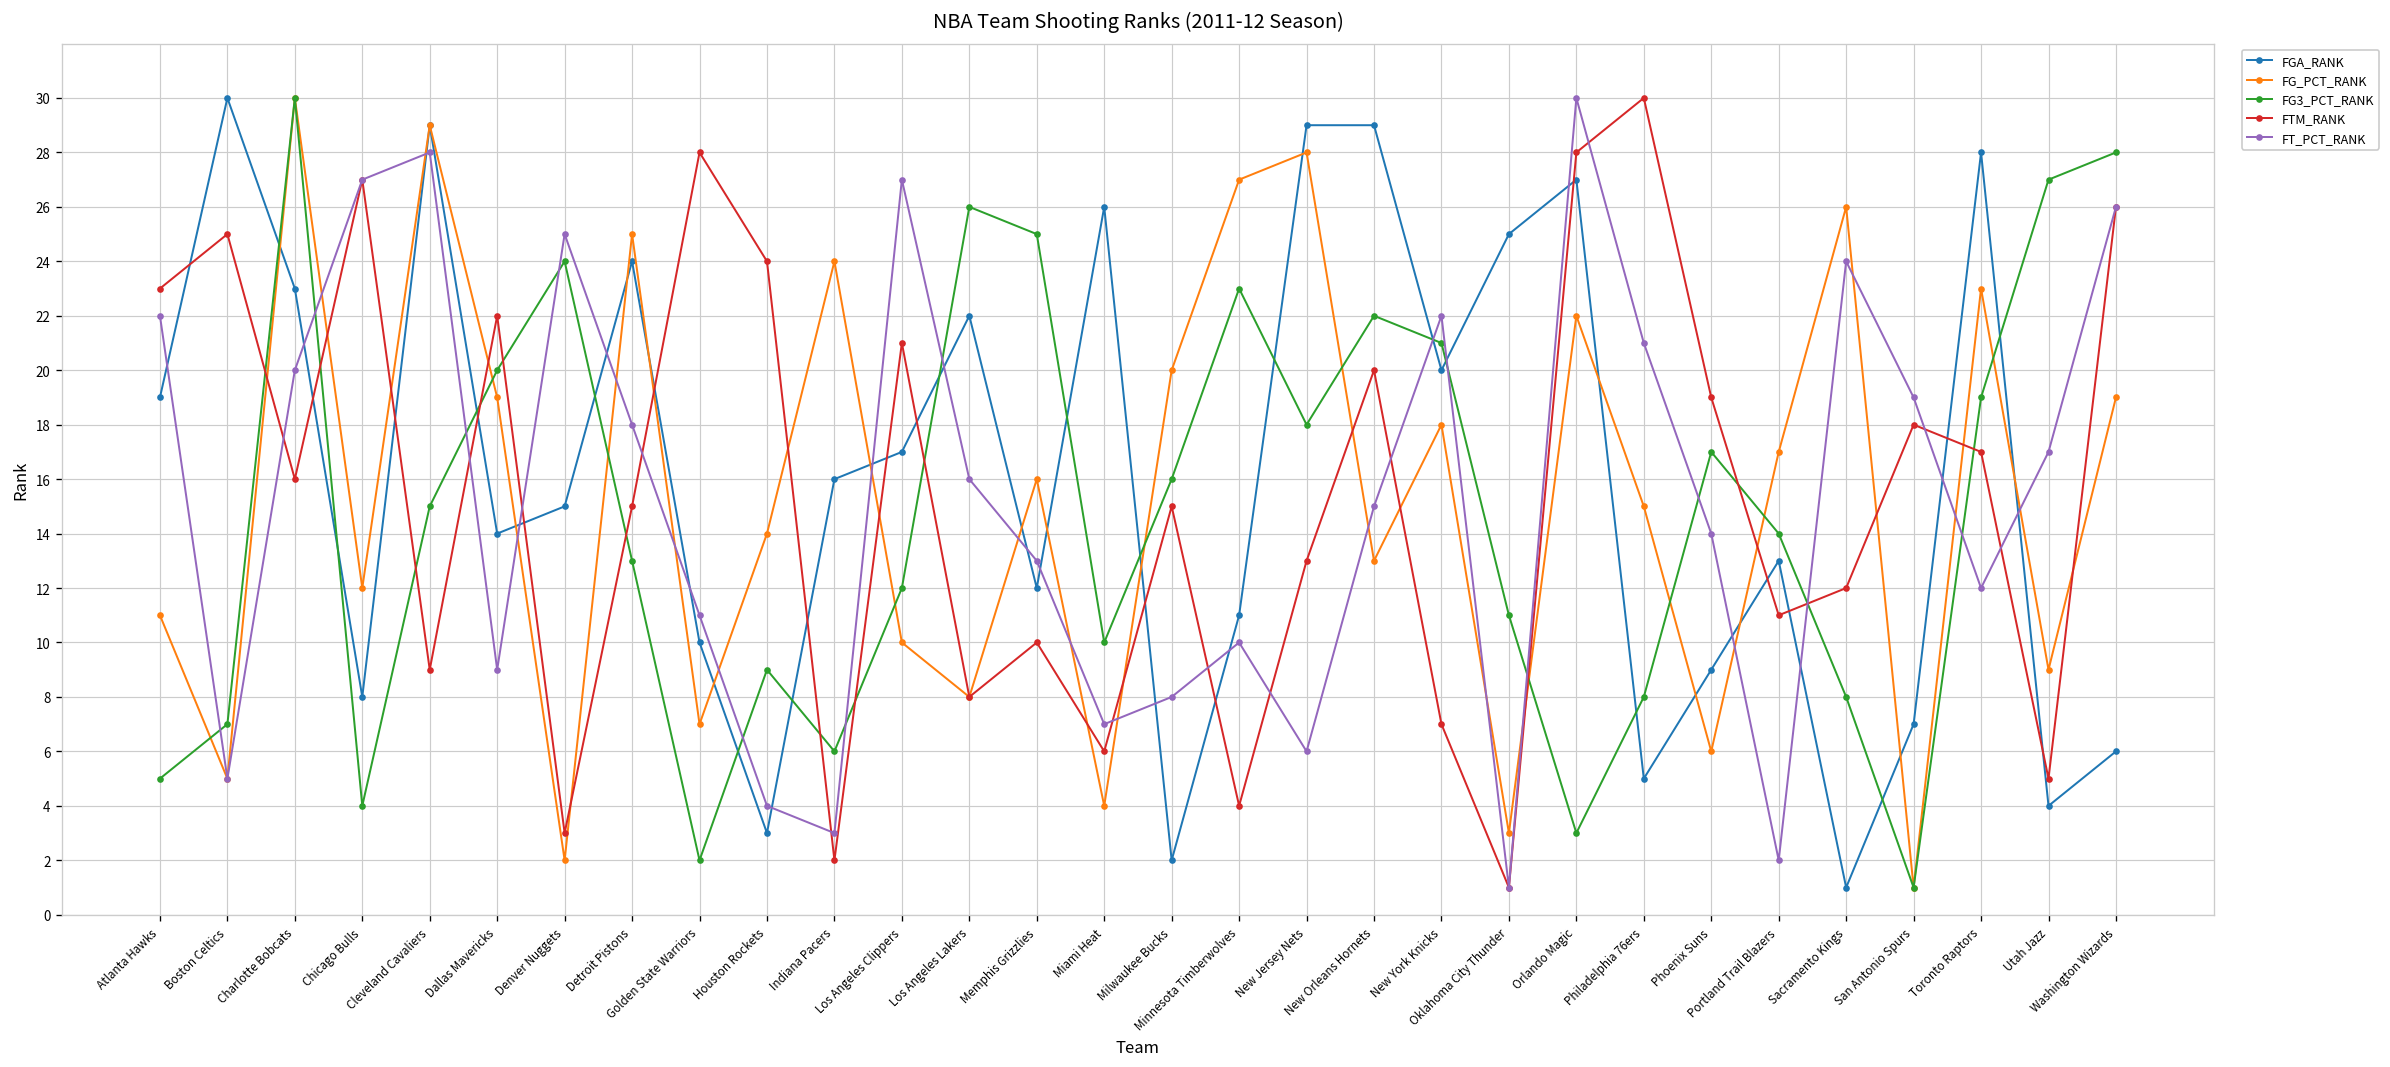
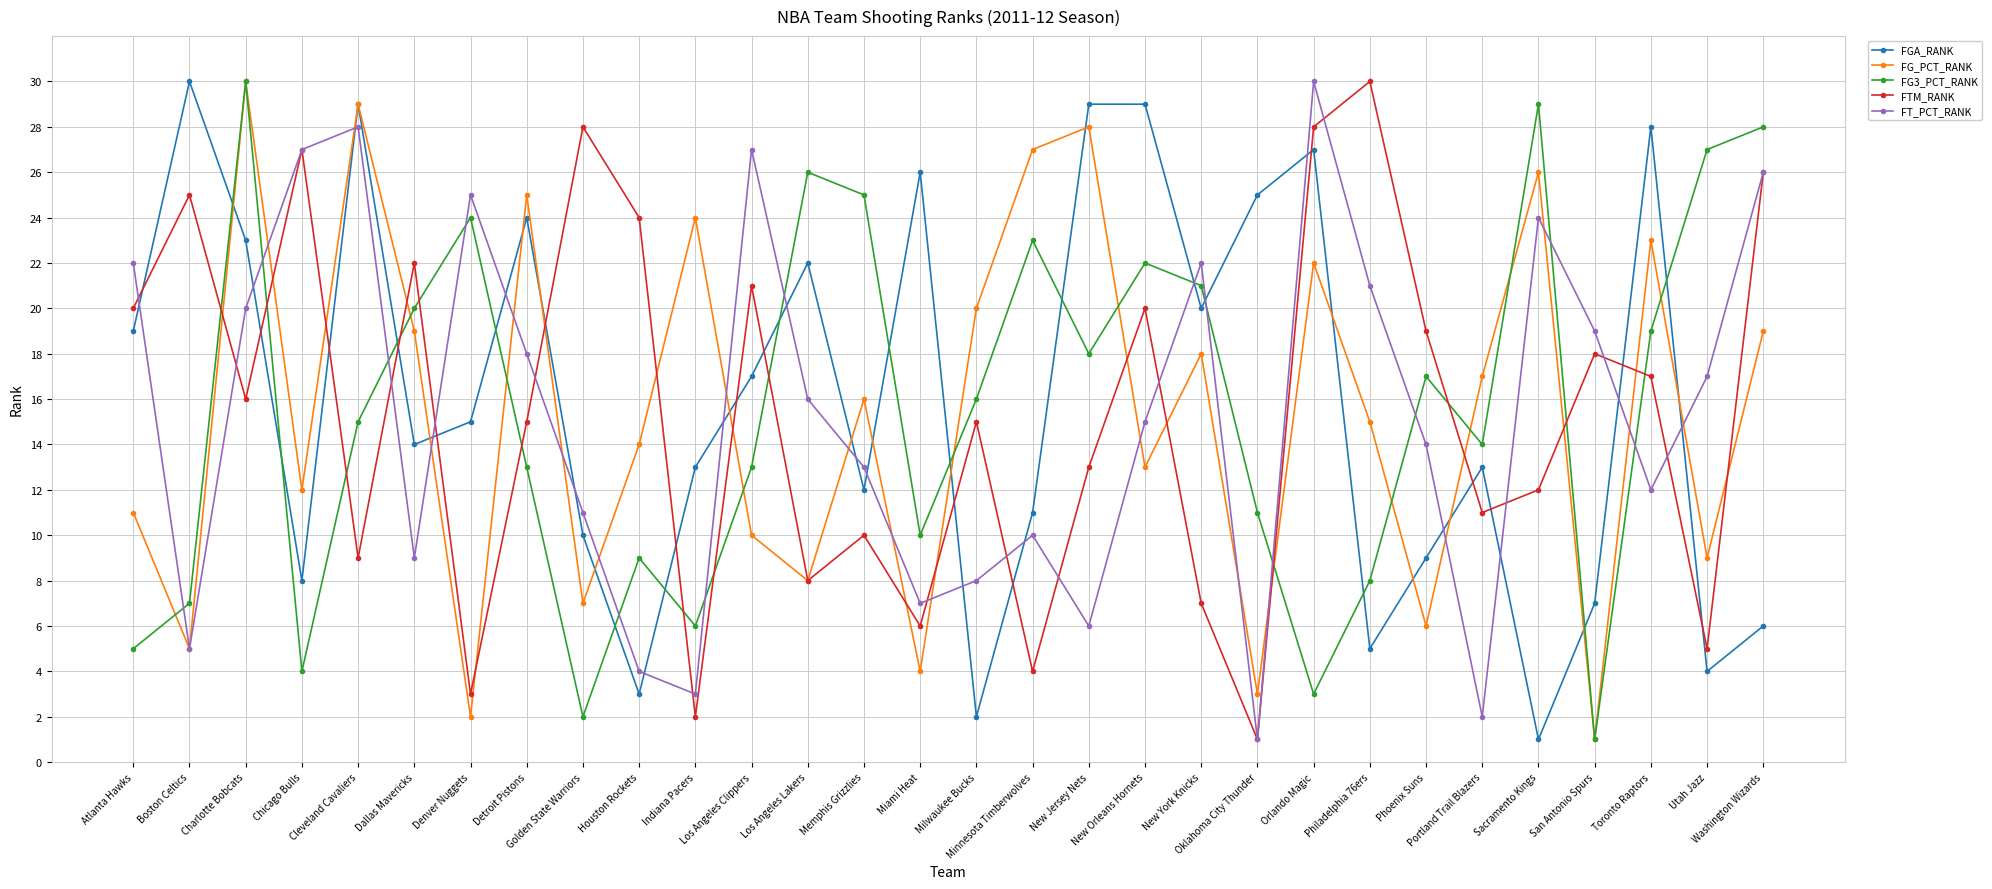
FTM_RANK, Atlanta Hawks: 23 -> 20
FGA_RANK, Indiana Pacers: 16 -> 13
FG3_PCT_RANK, Los Angeles Clippers: 12 -> 13
FG3_PCT_RANK, Sacramento Kings: 8 -> 29
